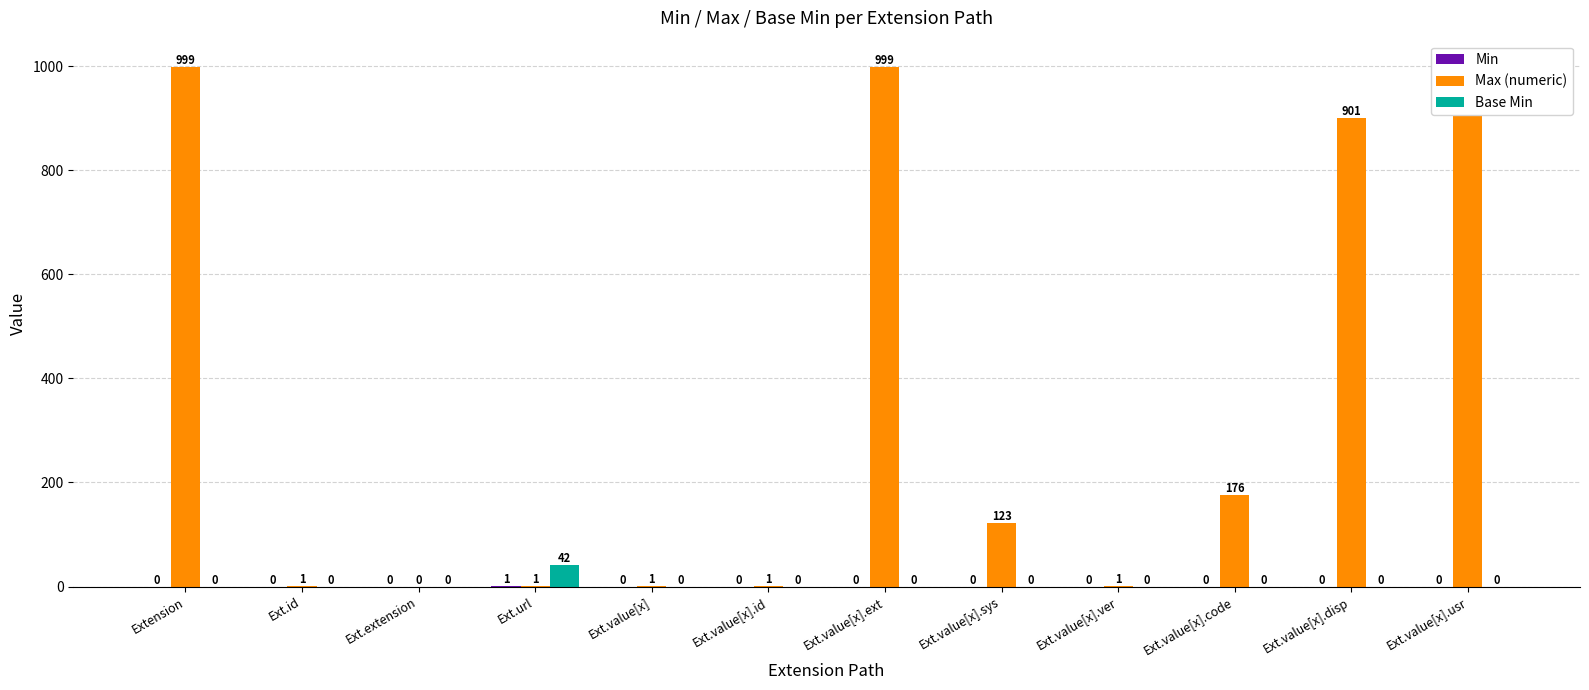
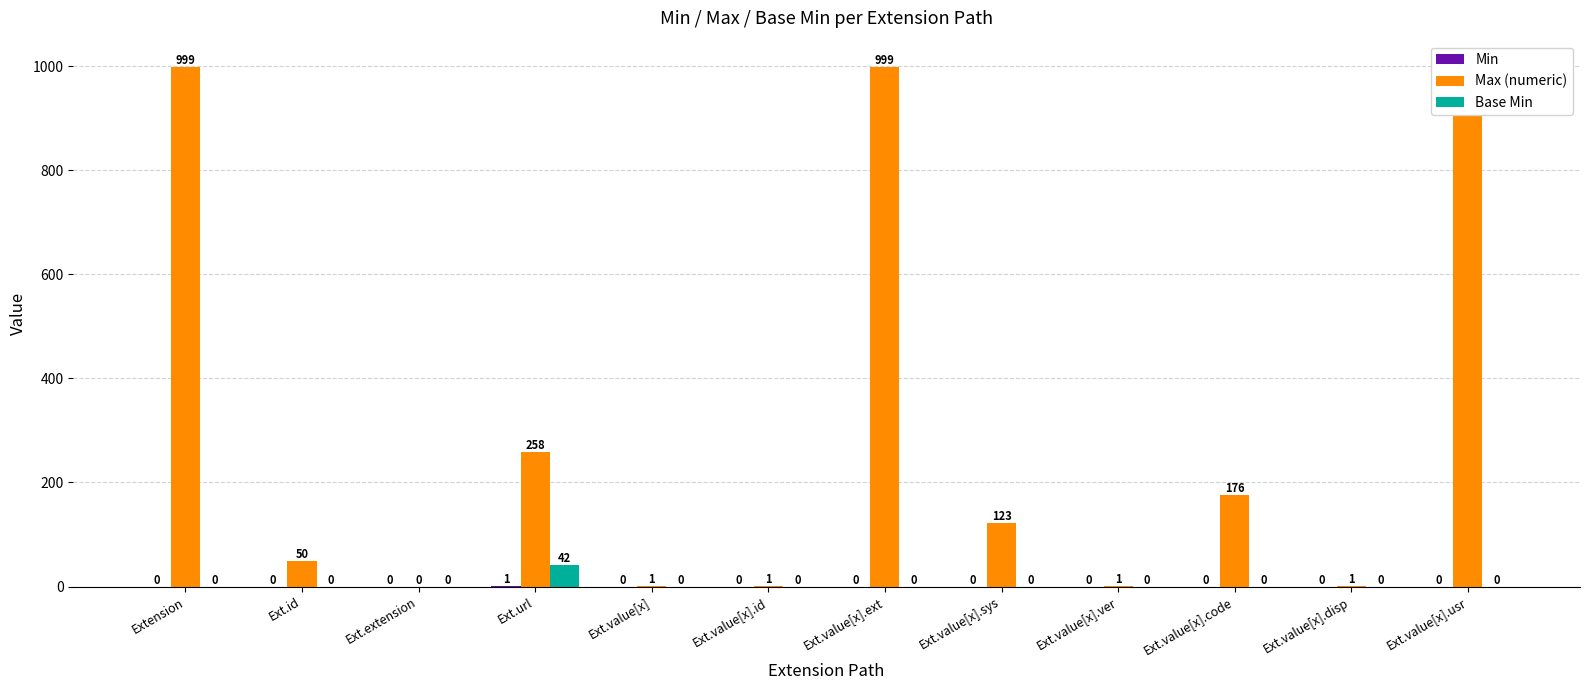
Max (numeric), Ext.id: 1 -> 50
Max (numeric), Ext.url: 1 -> 258
Max (numeric), Ext.value[x].disp: 901 -> 1
